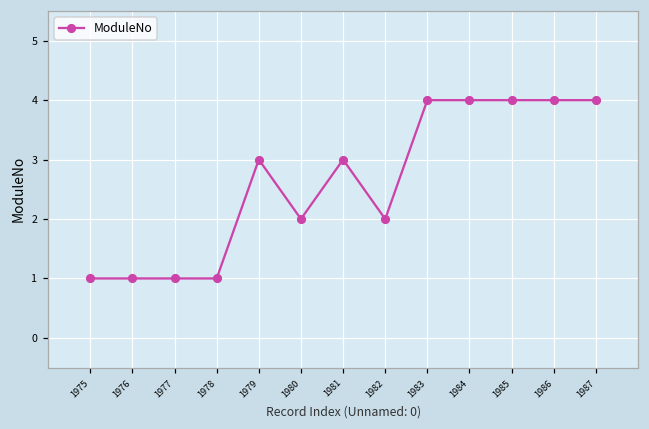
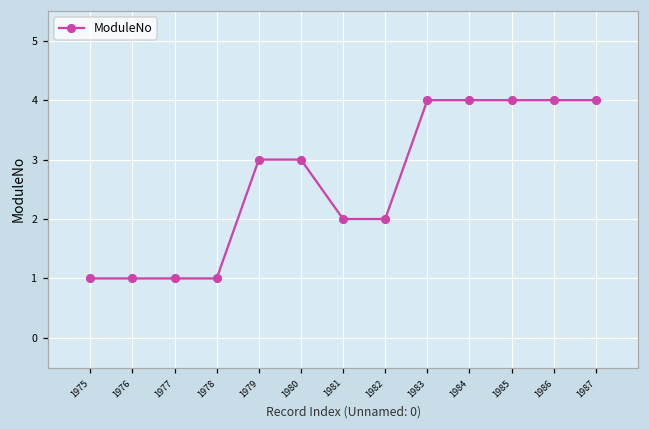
1980: 2 -> 3
1981: 3 -> 2
